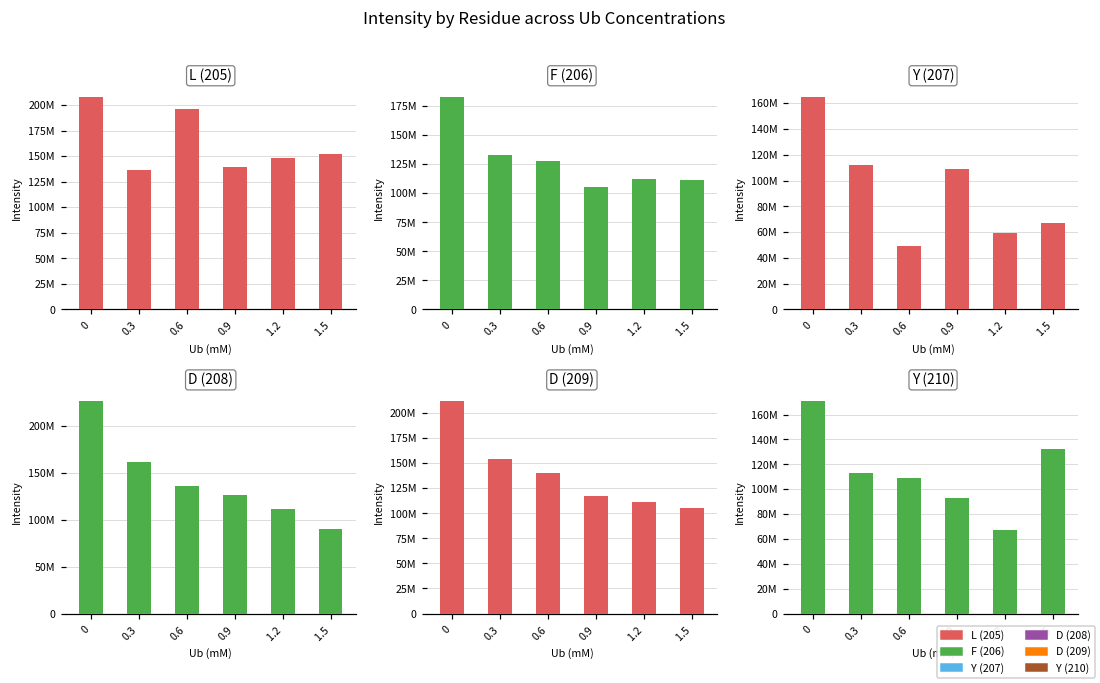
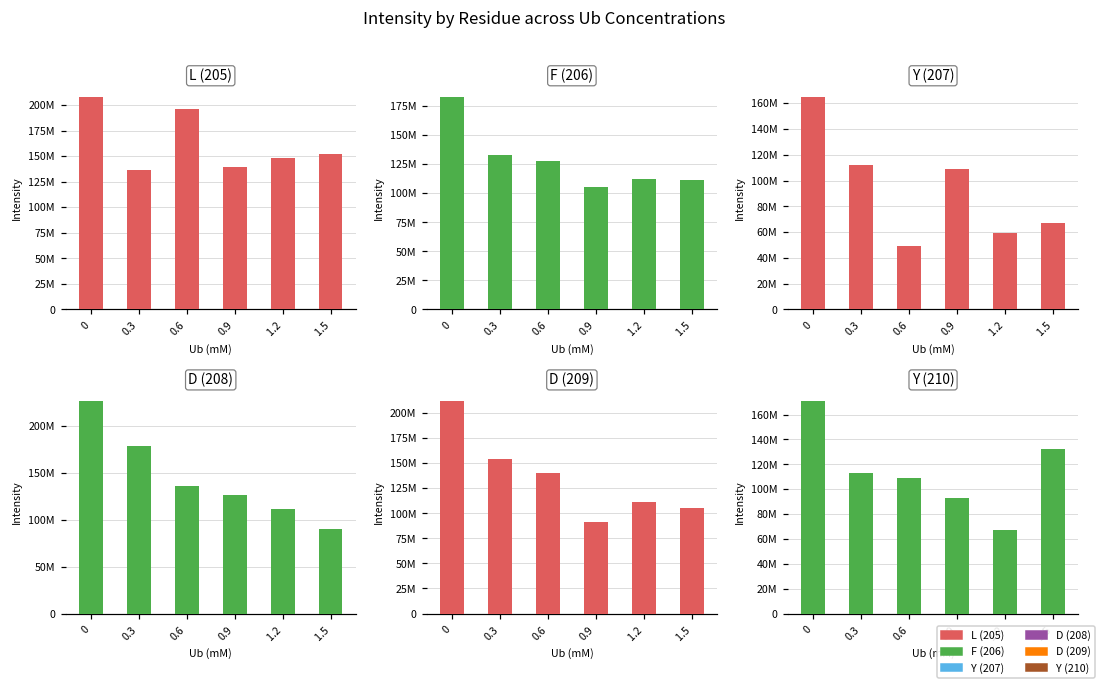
D (208), 0.3: 160000000 -> 180000000
D (209), 0.9: 120000000 -> 90000000
